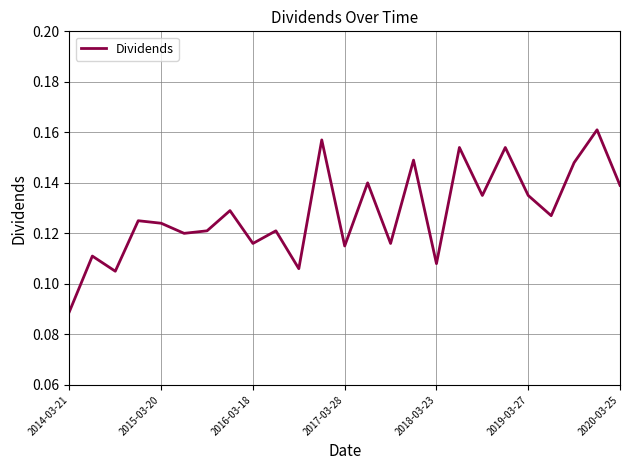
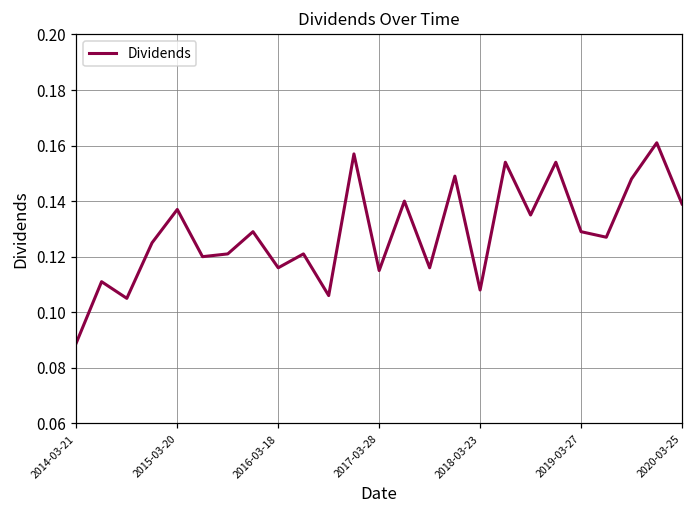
2015-03-20: 0.124 -> 0.137
2019-03-27: 0.135 -> 0.129
